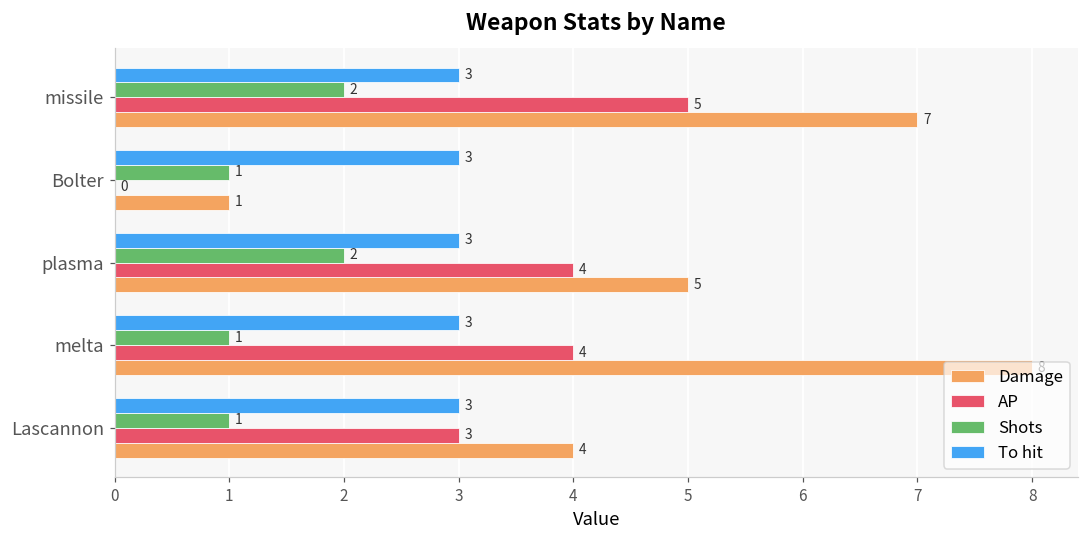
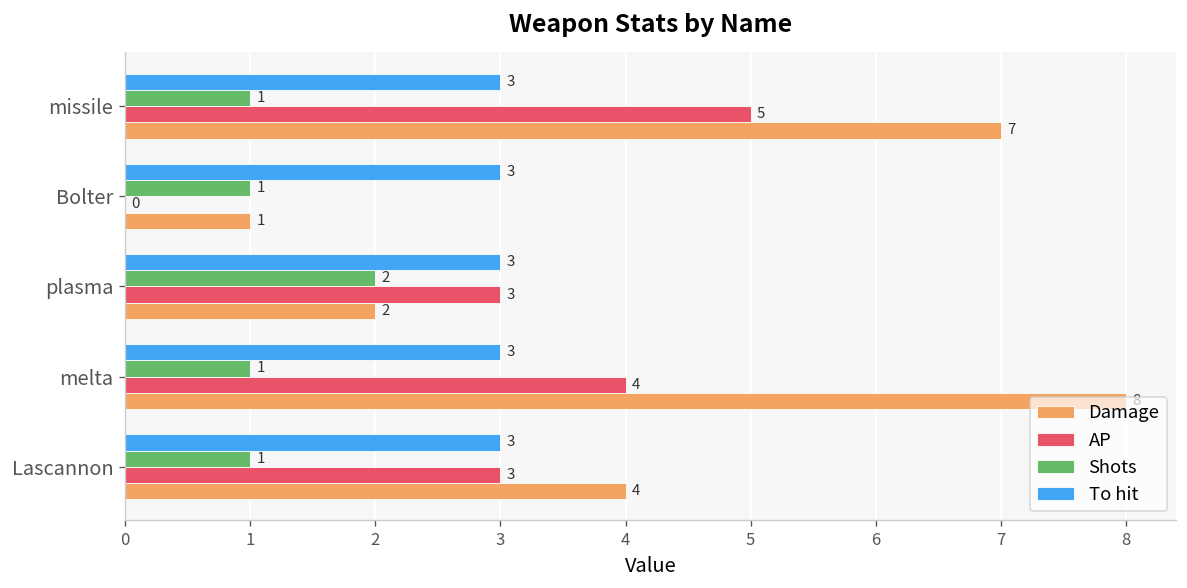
Shots, missile: 2 -> 1
AP, plasma: 4 -> 3
Damage, plasma: 5 -> 2
